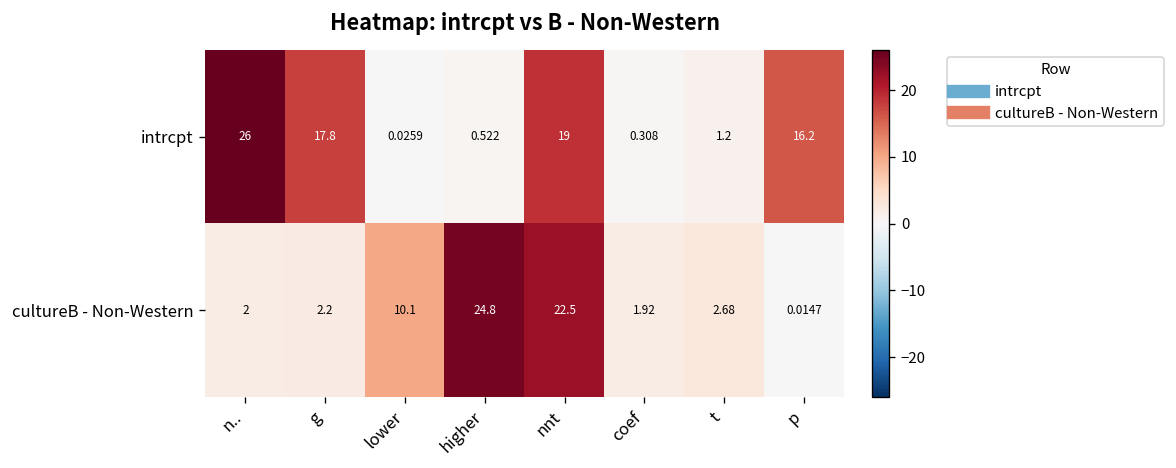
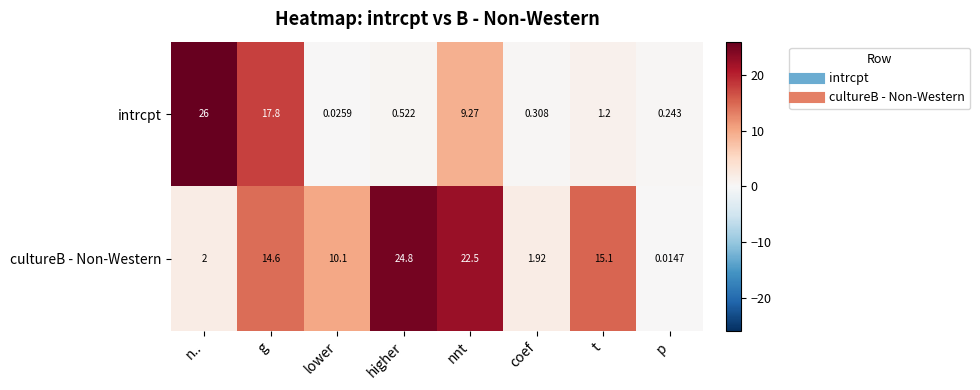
intrcpt, nnt: 19 -> 9.27
intrcpt, p: 16.2 -> 0.243
cultureB - Non-Western, g: 2.2 -> 14.6
cultureB - Non-Western, t: 2.68 -> 15.1
